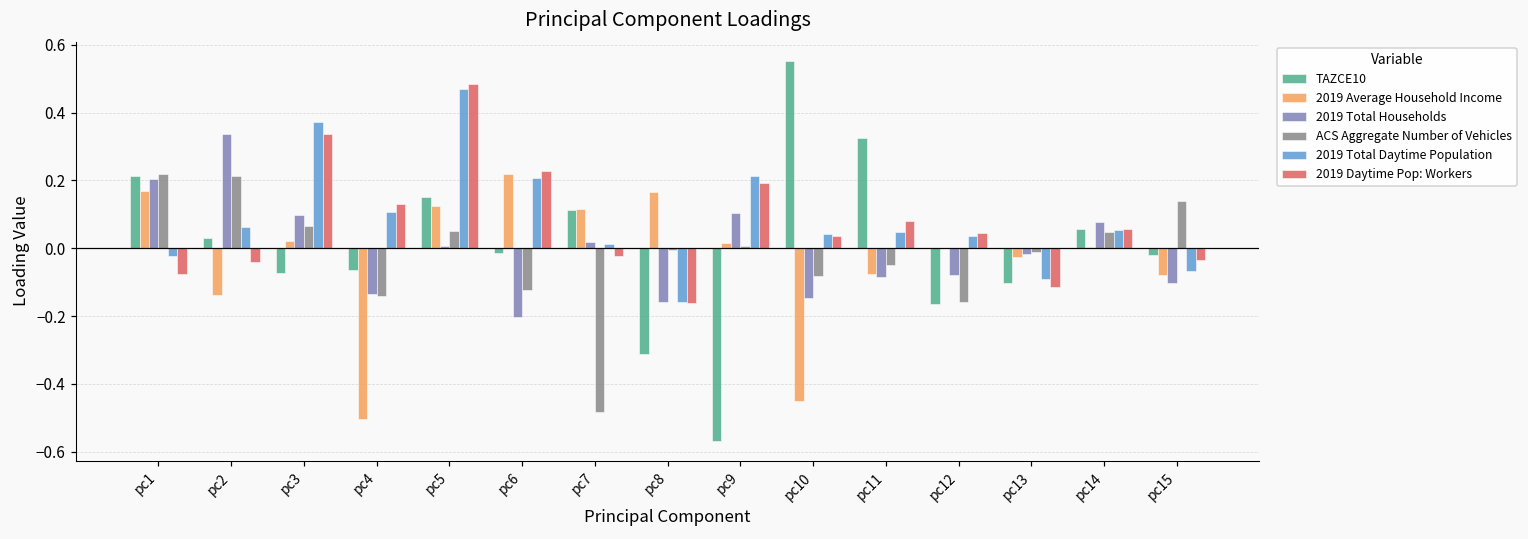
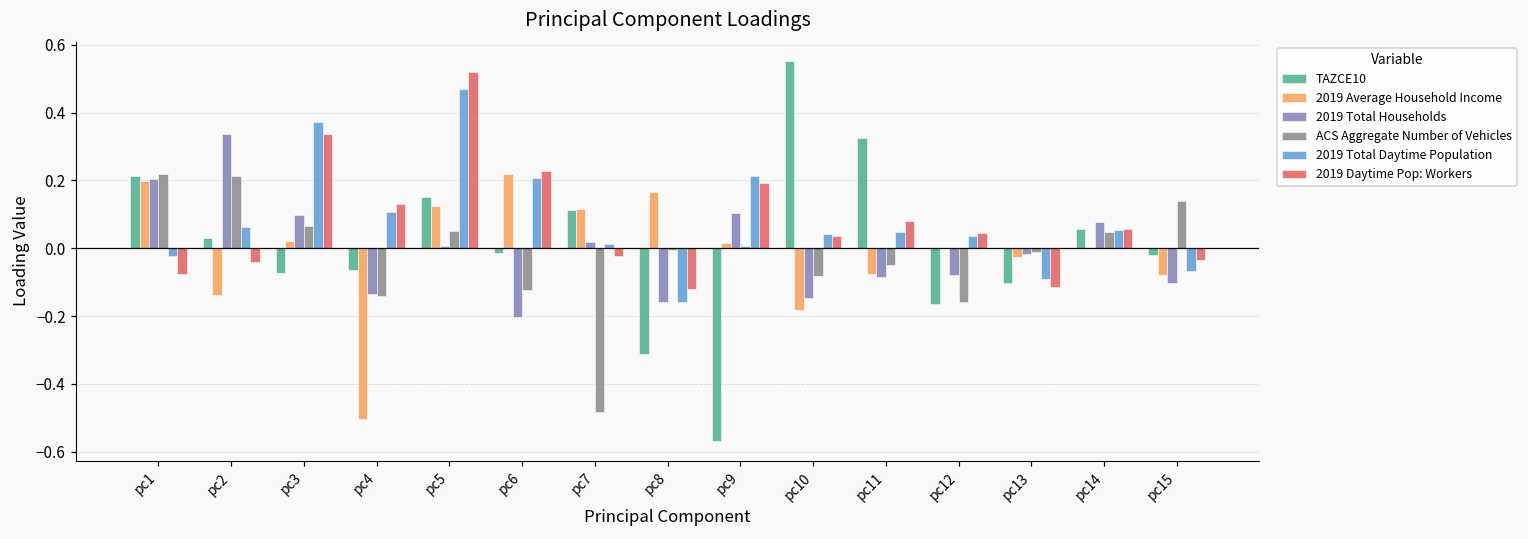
2019 Average Household Income, pc1: 0.17 -> 0.20
2019 Daytime Pop: Workers, pc5: 0.48 -> 0.52
2019 Daytime Pop: Workers, pc8: -0.16 -> -0.12
2019 Average Household Income, pc10: -0.45 -> -0.18
